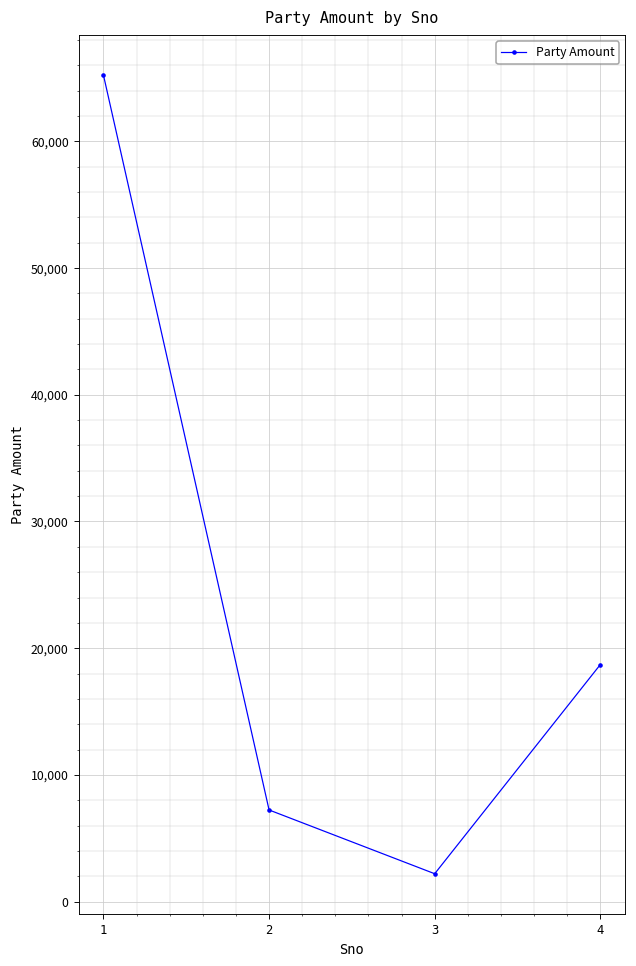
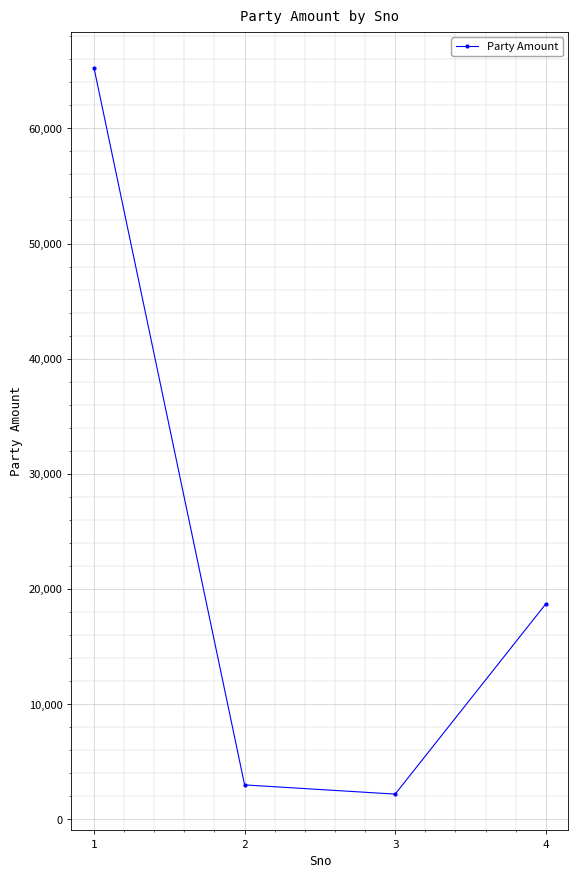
2: 7,200 -> 3,000
